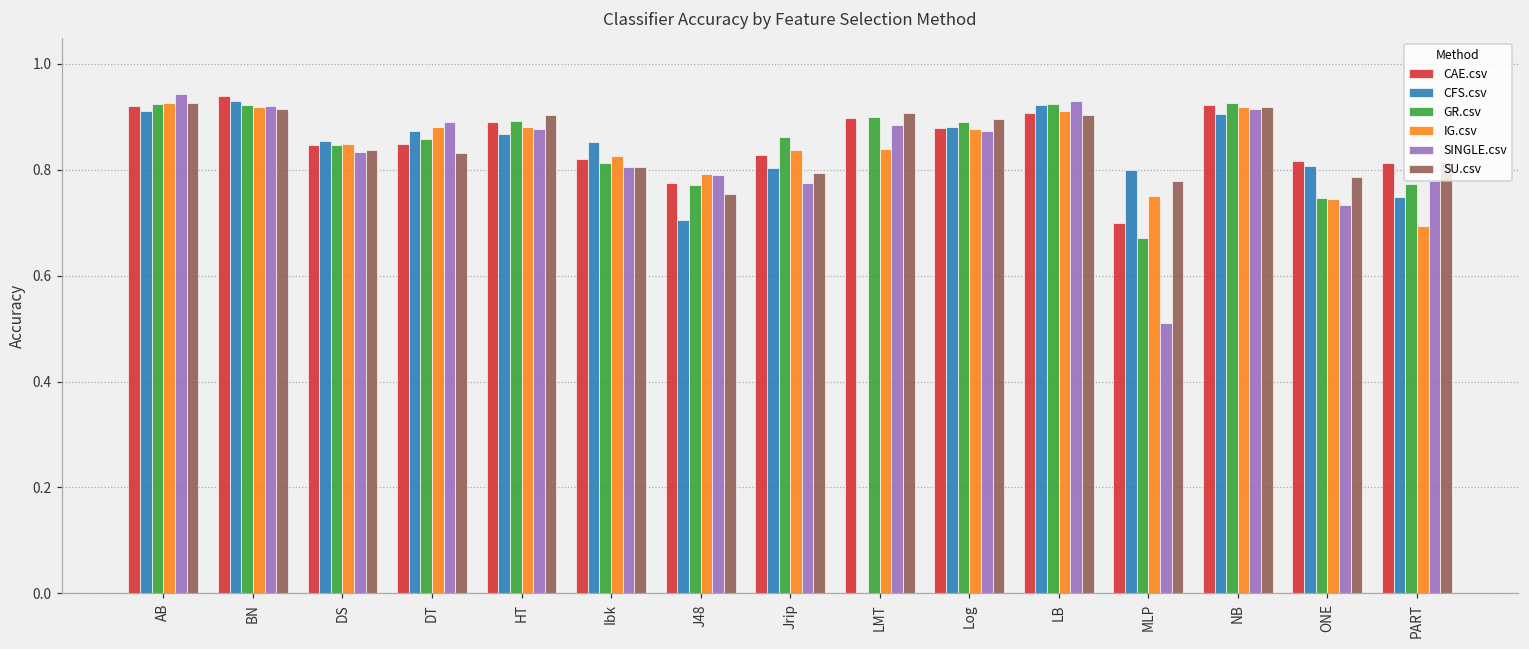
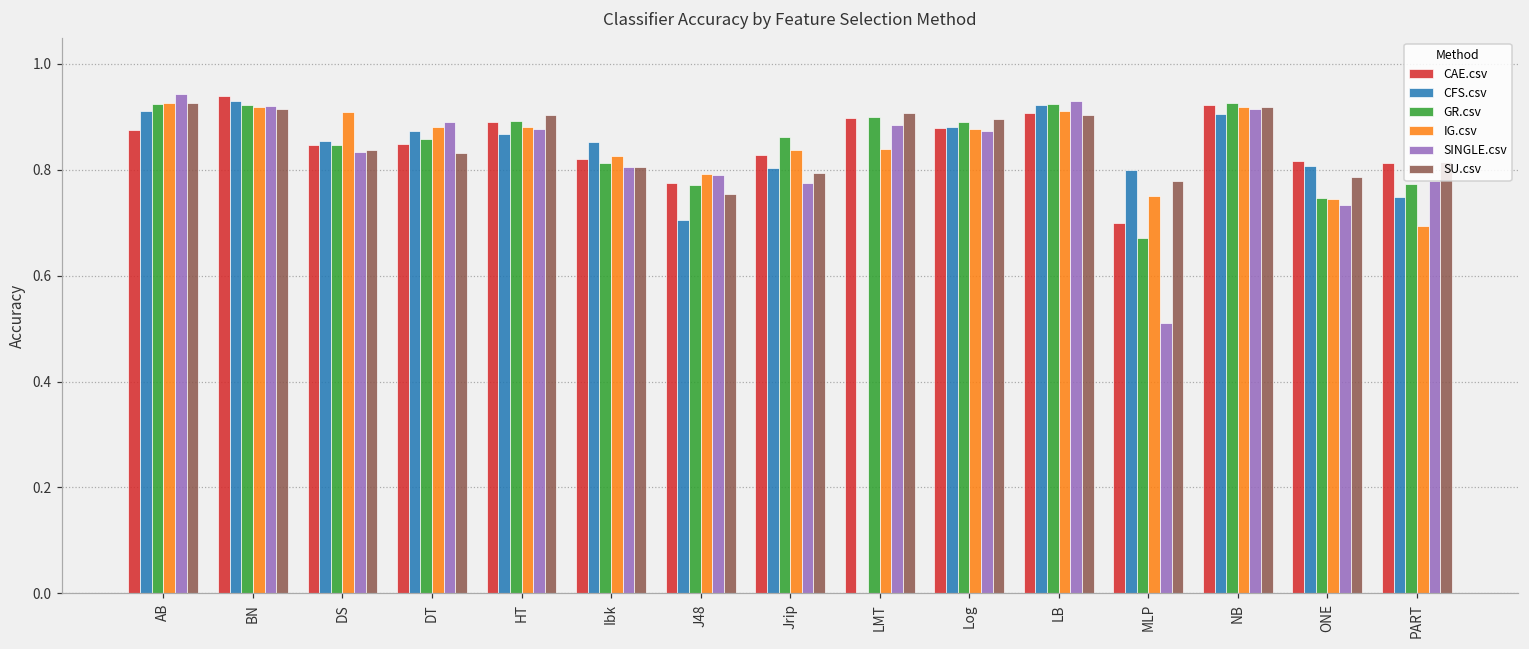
CAE.csv, AB: 0.92 -> 0.87
IG.csv, DS: 0.85 -> 0.91
